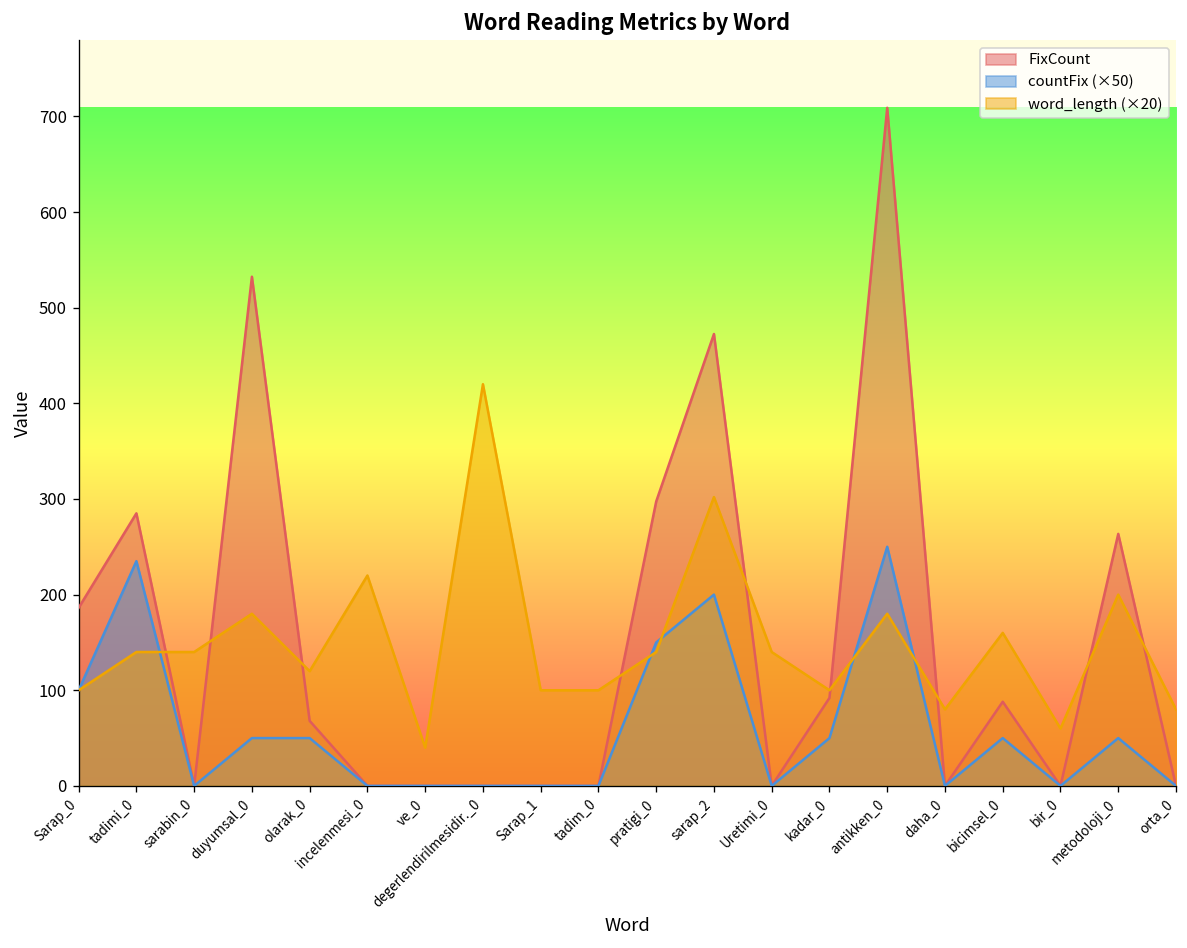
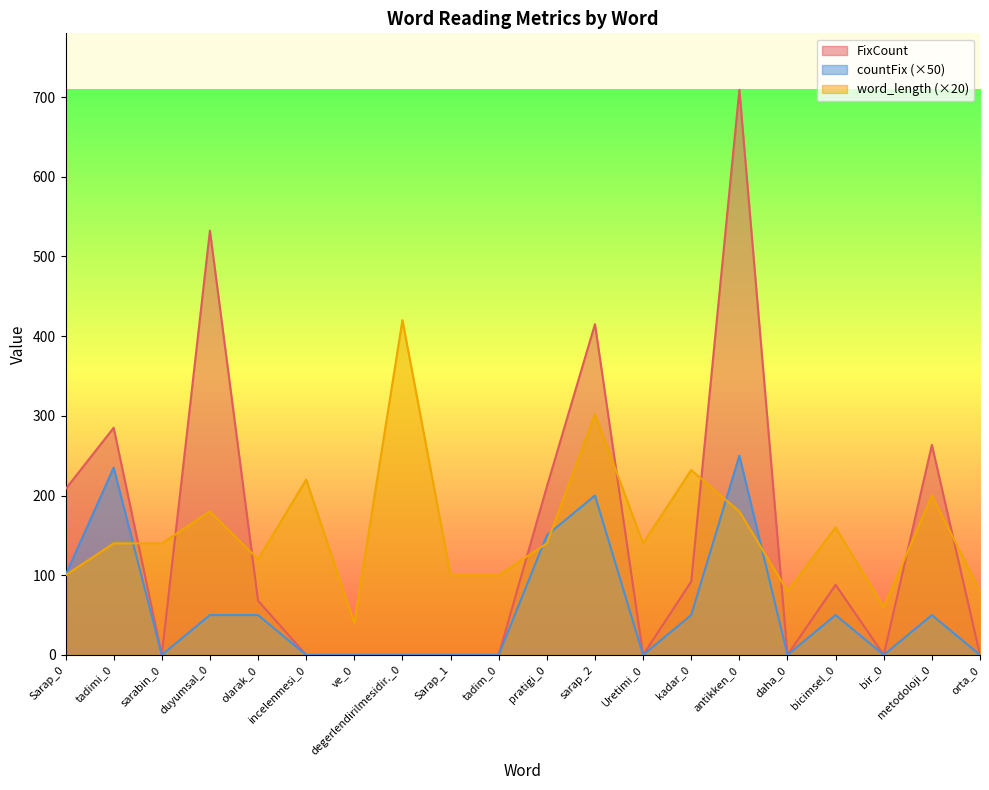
FixCount, Sarap_0: 190 -> 210
FixCount, pratigi_0: 300 -> 210
FixCount, sarap_2: 470 -> 420
word_length (×20), kadar_0: 100 -> 230
